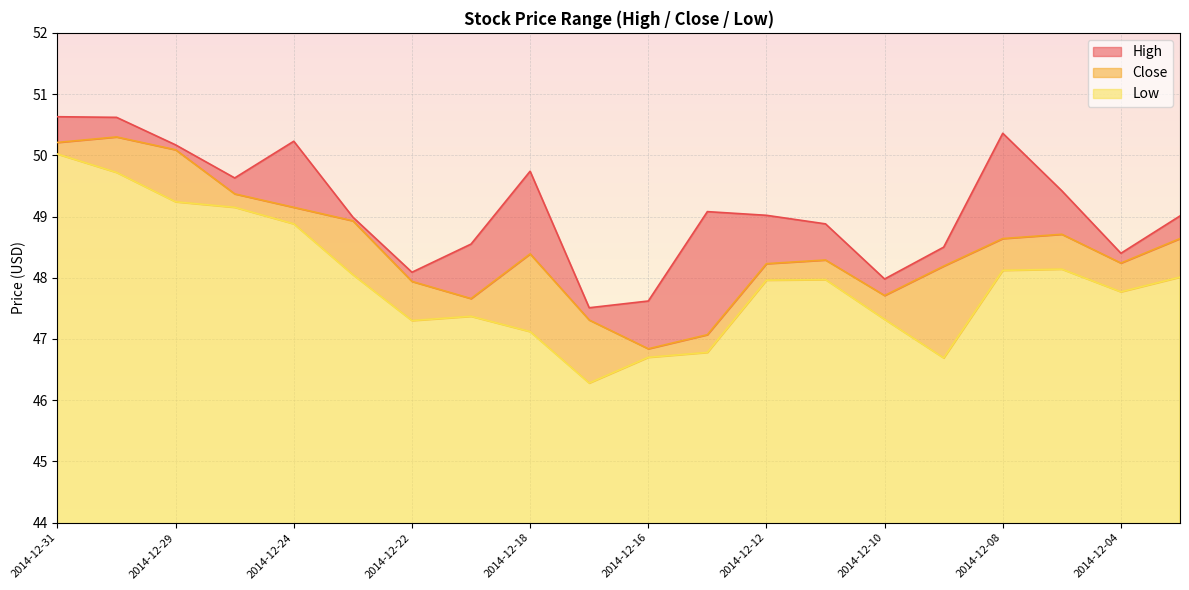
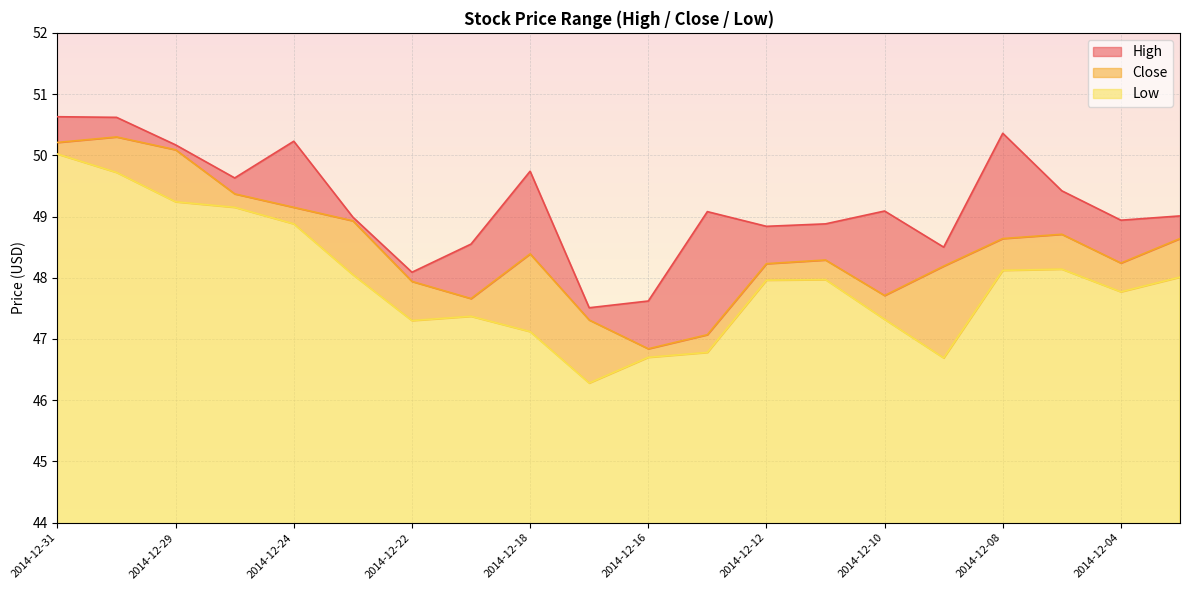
High, 2014-12-12: 49.0 -> 48.8
High, 2014-12-10: 48.0 -> 49.1
High, 2014-12-04: 48.4 -> 48.9
